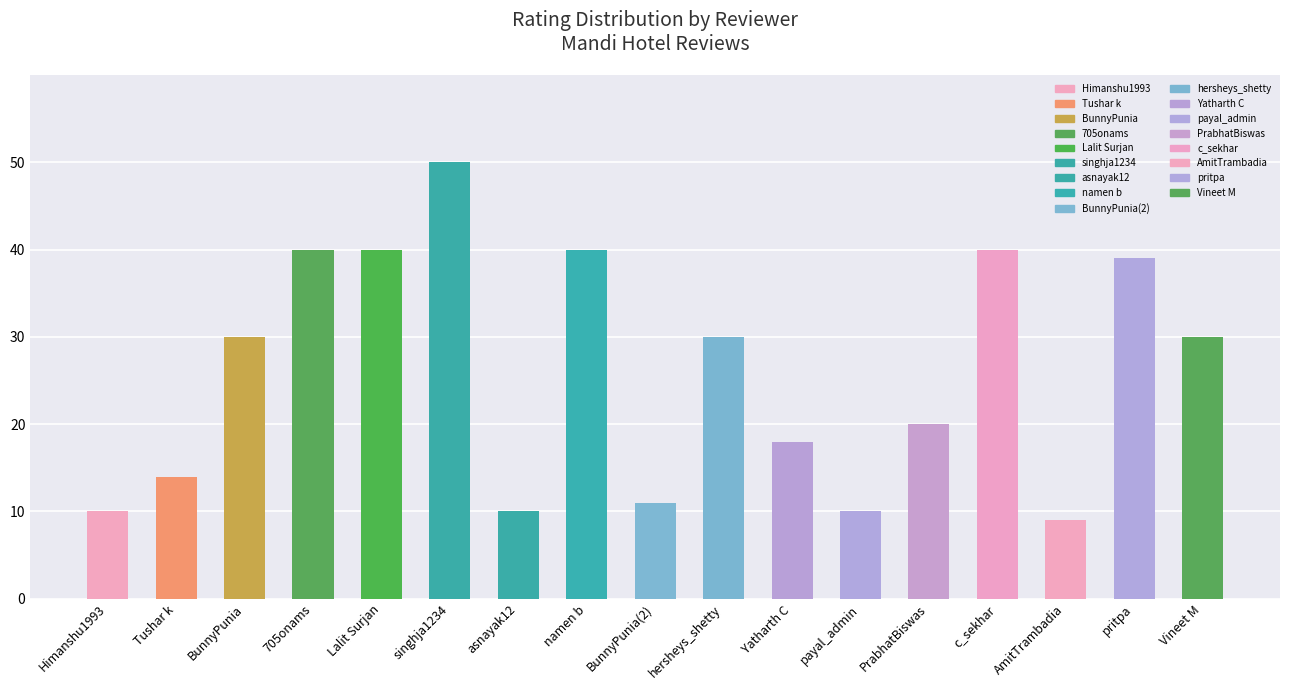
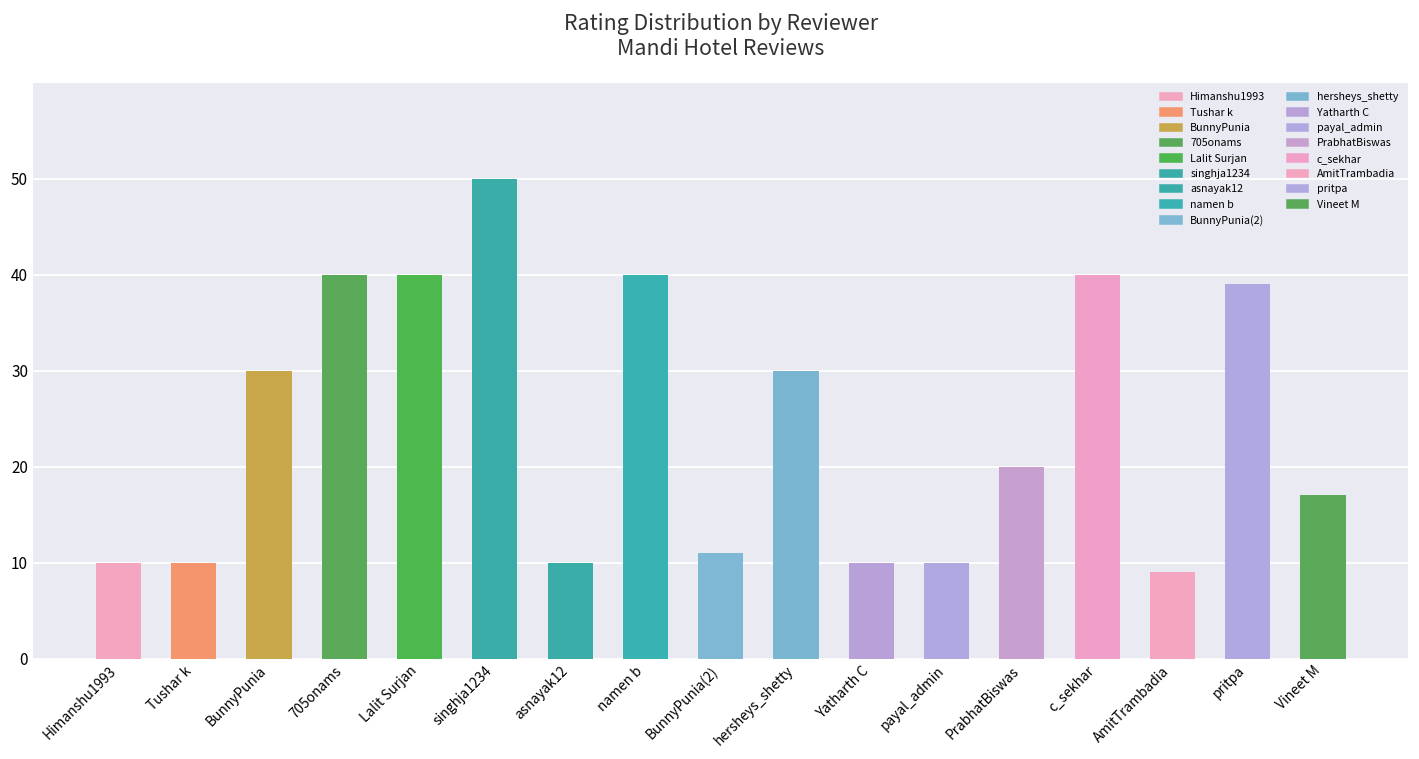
Tushar k: 14 -> 10
Yatharth C: 18 -> 10
Vineet M: 30 -> 17
